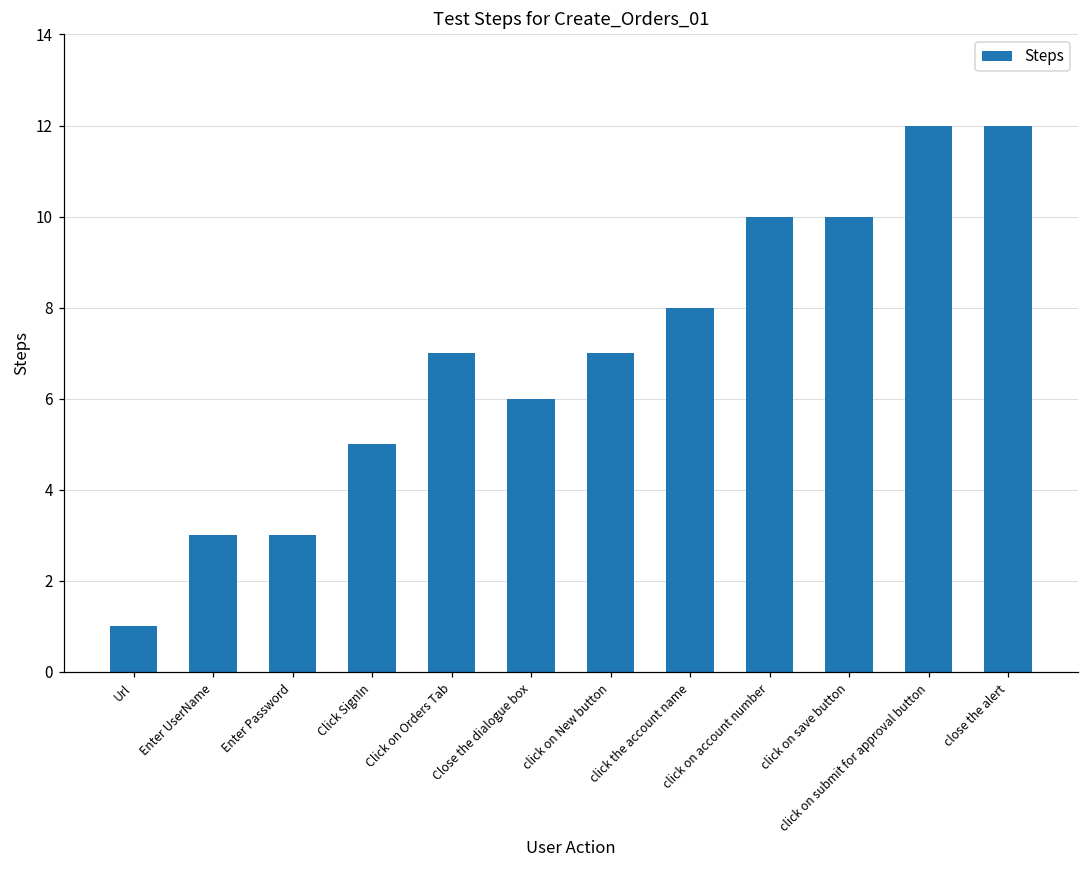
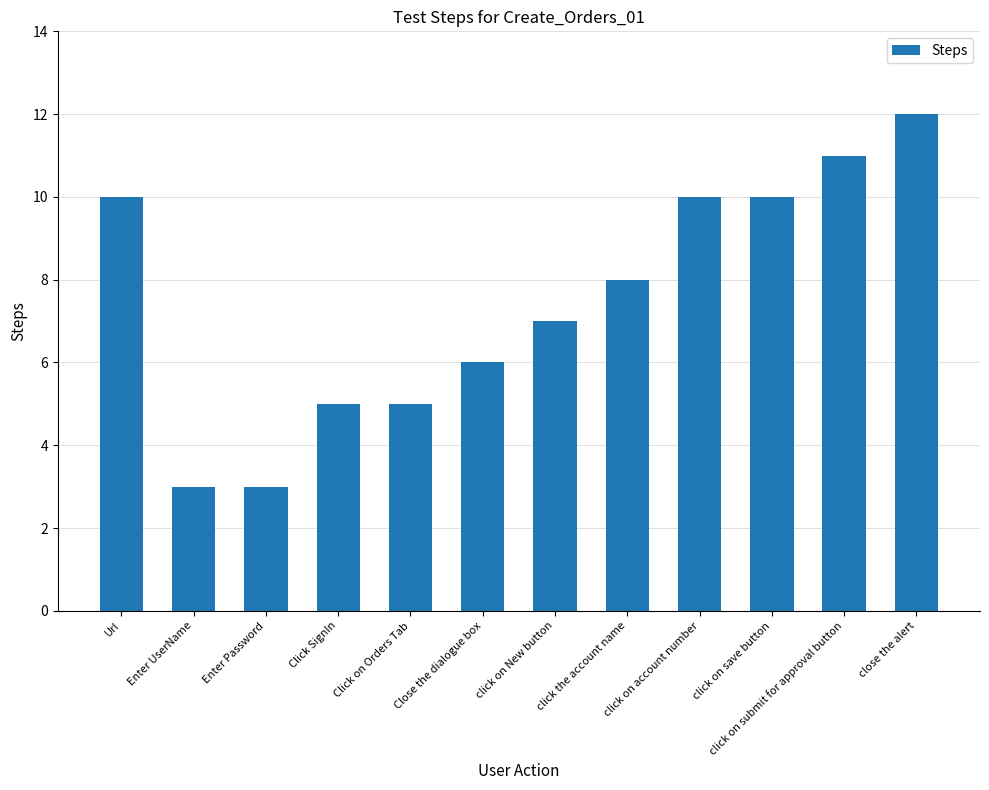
Url: 1 -> 10
Click on Orders Tab: 7 -> 5
click on submit for approval button: 12 -> 11
